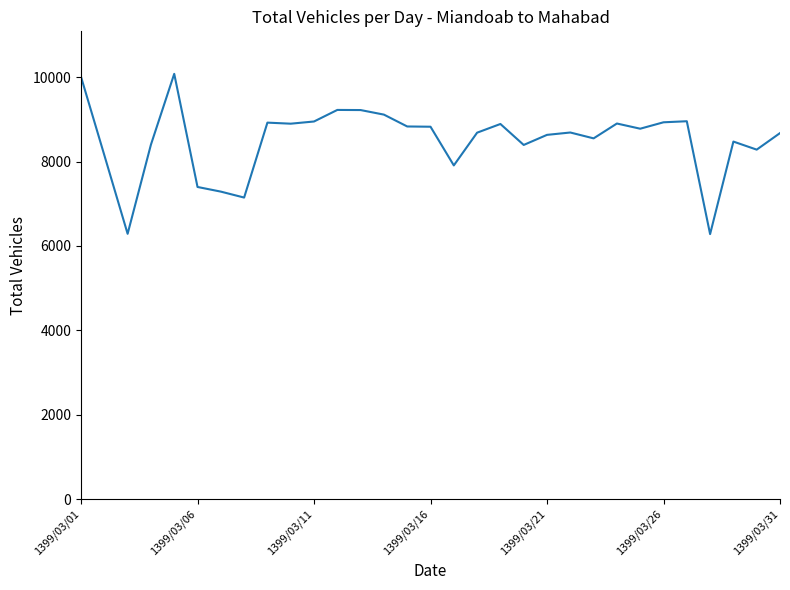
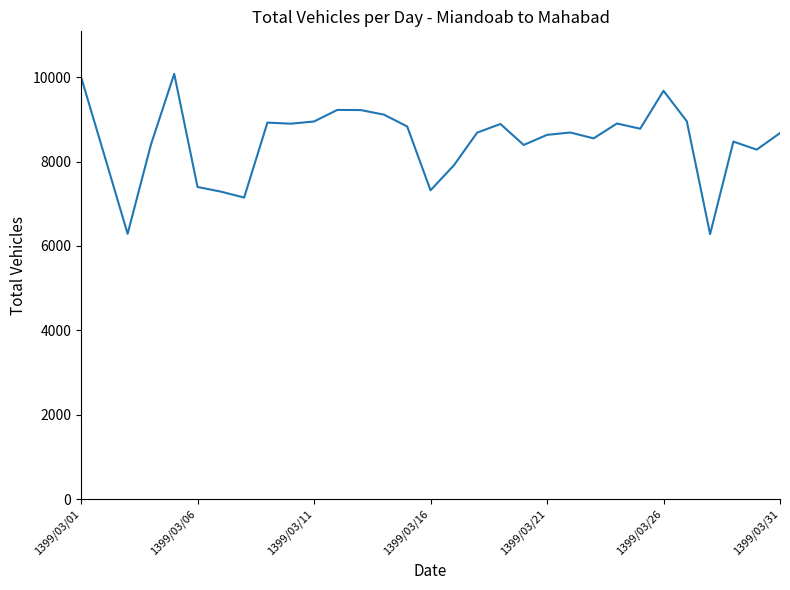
1399/03/16: 8800 -> 7300
1399/03/26: 8900 -> 9700
